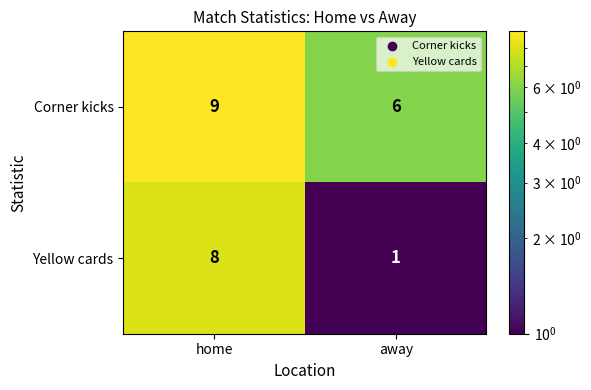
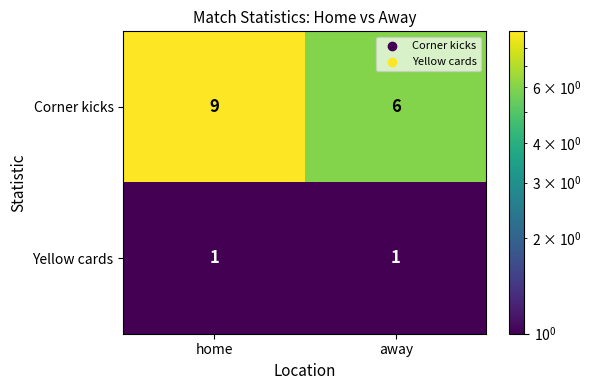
Yellow cards, home: 8 -> 1
